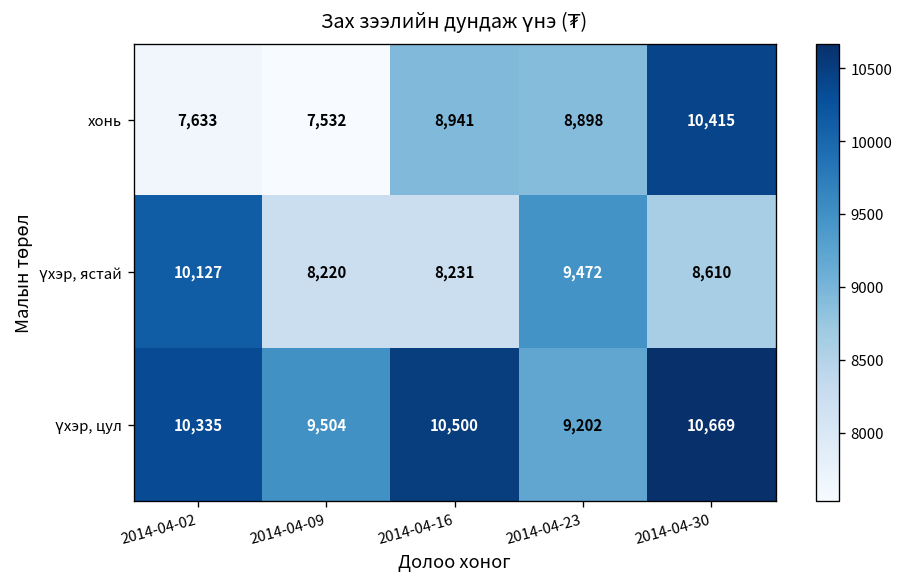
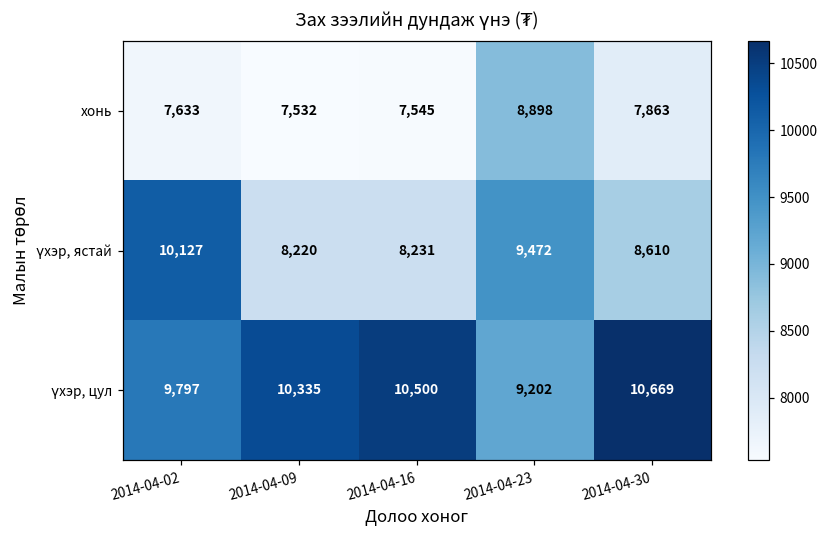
хонь, 2014-04-16: 8,941 -> 7,545
хонь, 2014-04-30: 10,415 -> 7,863
үхэр, цул, 2014-04-02: 10,335 -> 9,797
үхэр, цул, 2014-04-09: 9,504 -> 10,335
